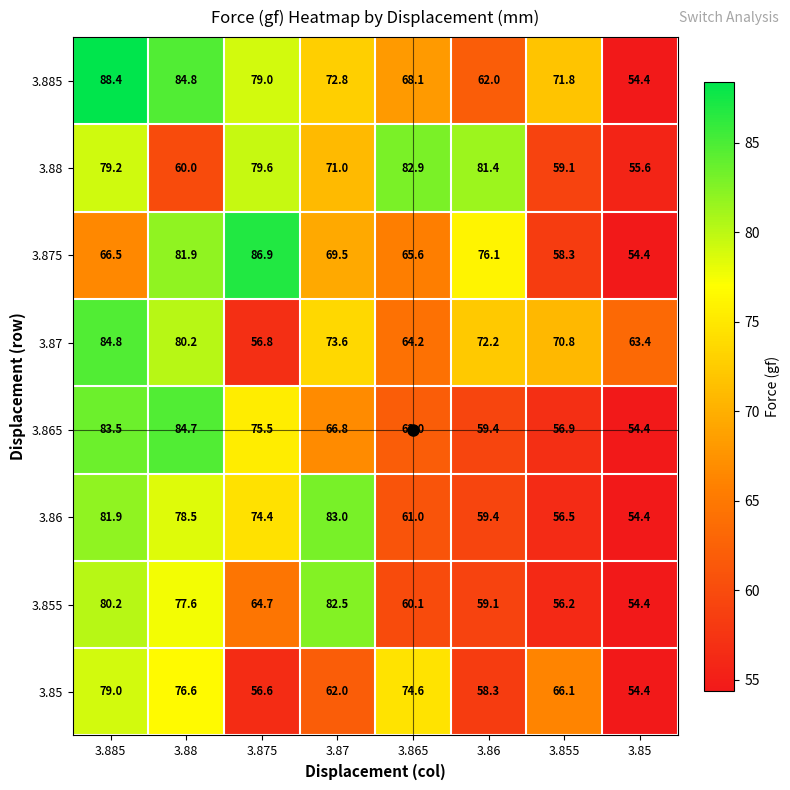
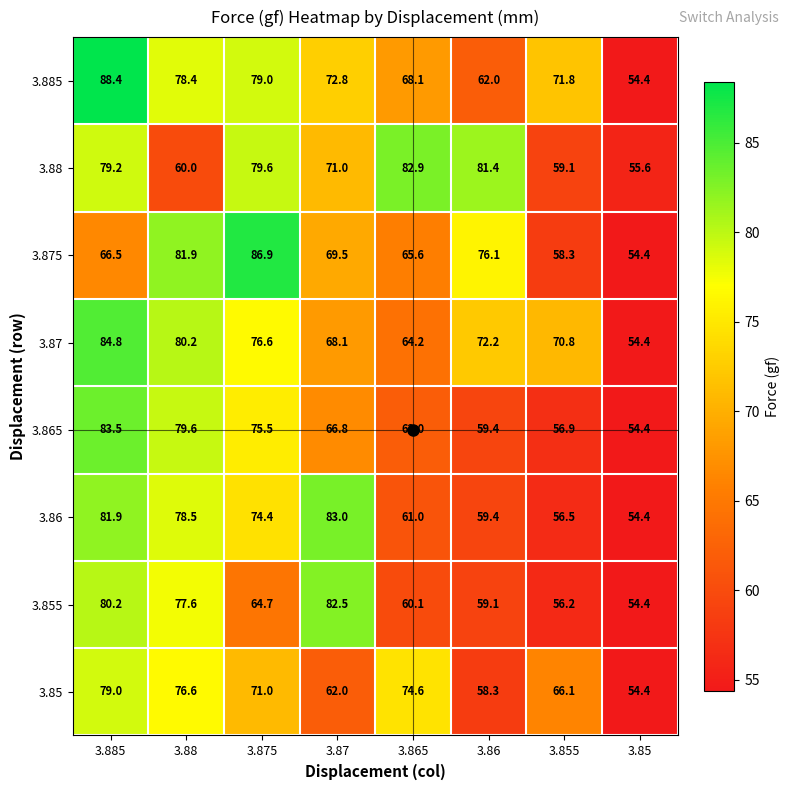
3.885, 3.88: 84.8 -> 78.4
3.87, 3.875: 56.8 -> 76.6
3.87, 3.87: 73.6 -> 68.1
3.87, 3.85: 63.4 -> 54.4
3.865, 3.88: 84.7 -> 79.6
3.85, 3.875: 56.6 -> 71.0
